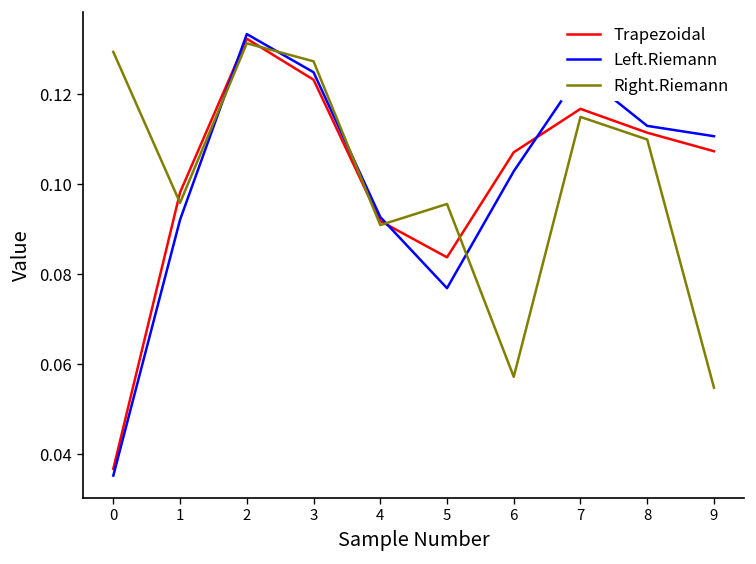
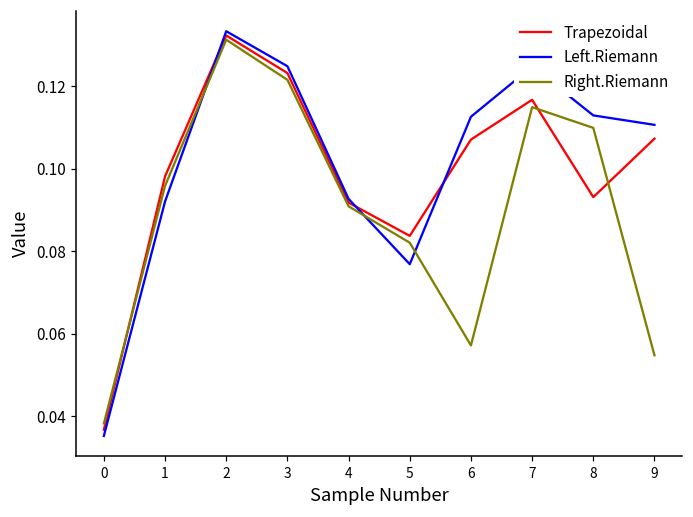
Right.Riemann, 0: 0.129 -> 0.038
Right.Riemann, 3: 0.127 -> 0.122
Right.Riemann, 5: 0.096 -> 0.082
Left.Riemann, 6: 0.103 -> 0.113
Trapezoidal, 8: 0.111 -> 0.093
